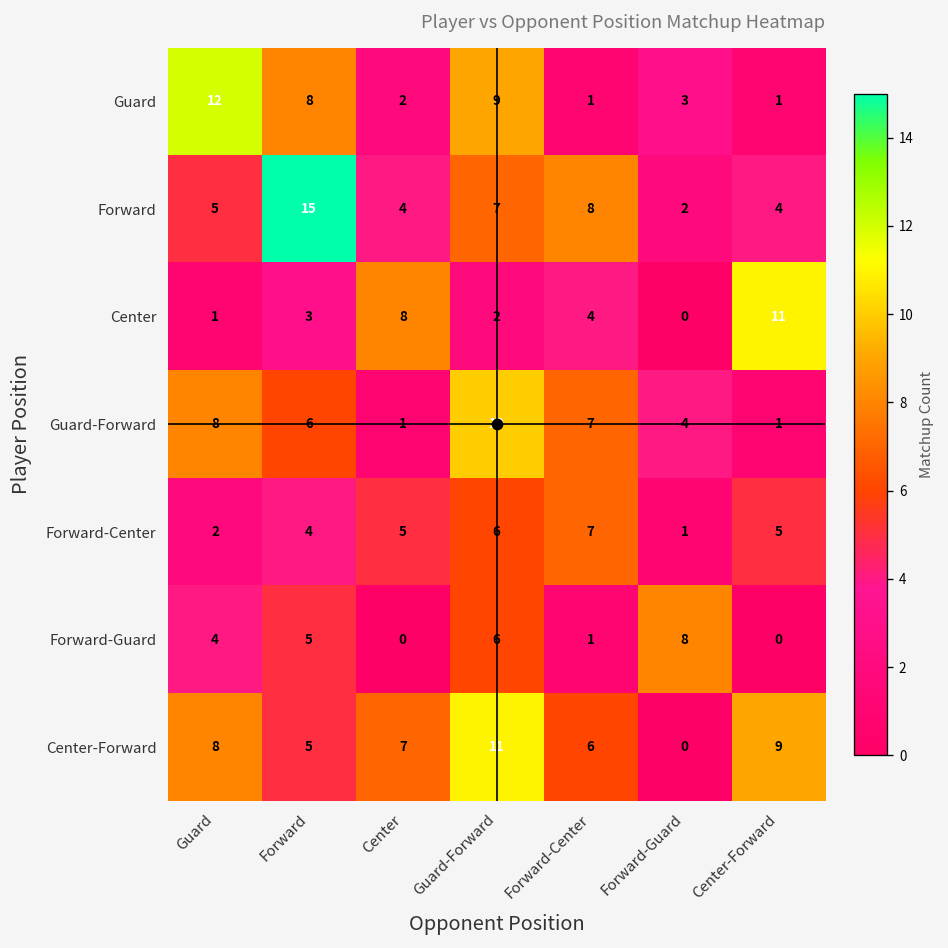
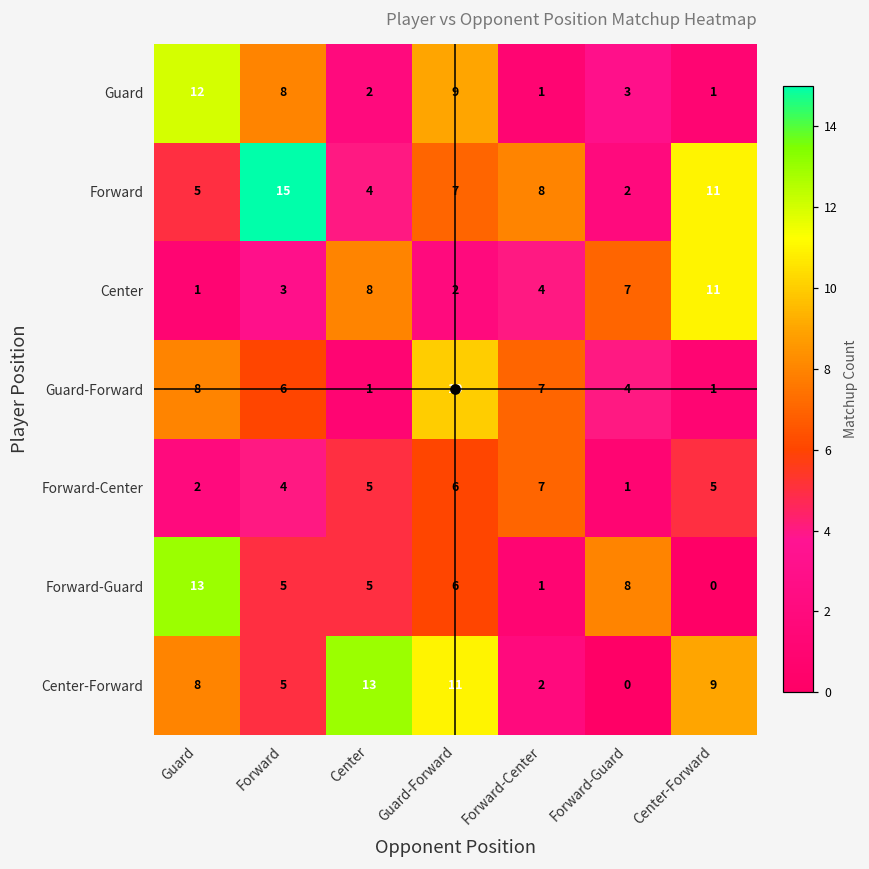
Forward, Center-Forward: 4 -> 11
Center, Forward-Guard: 0 -> 7
Forward-Guard, Guard: 4 -> 13
Forward-Guard, Center: 0 -> 5
Center-Forward, Center: 7 -> 13
Center-Forward, Forward-Center: 6 -> 2
